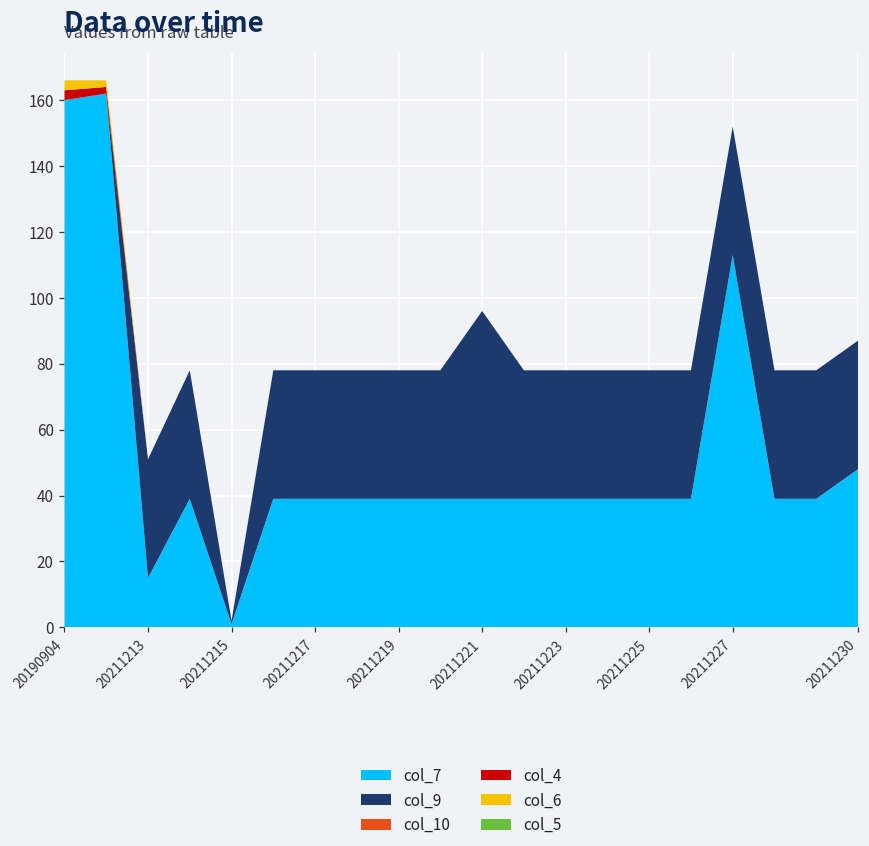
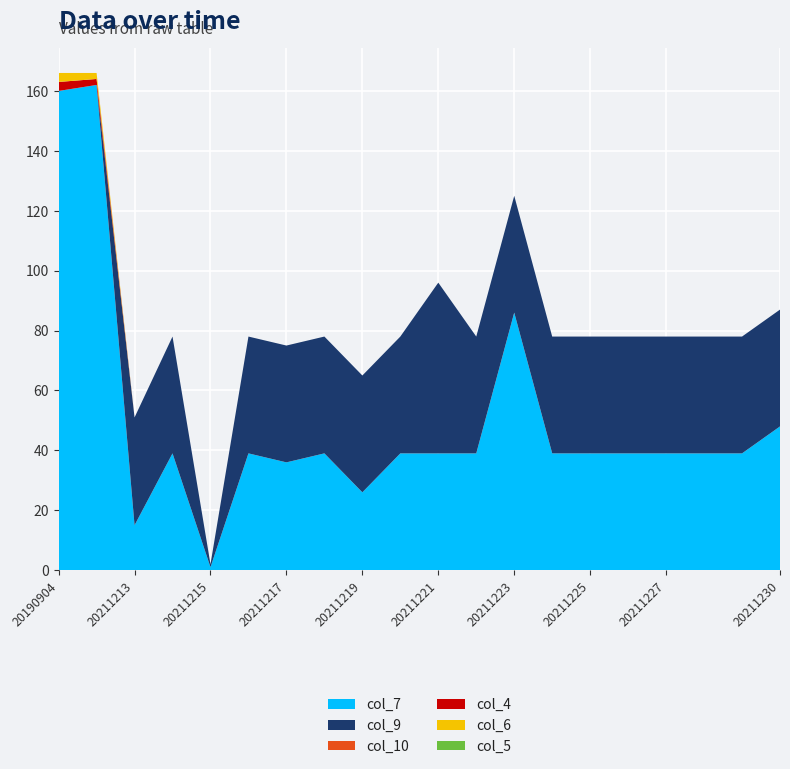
col_7, 20211217: 39 -> 36
col_7, 20211219: 39 -> 26
col_7, 20211223: 39 -> 86
col_7, 20211227: 113 -> 39
